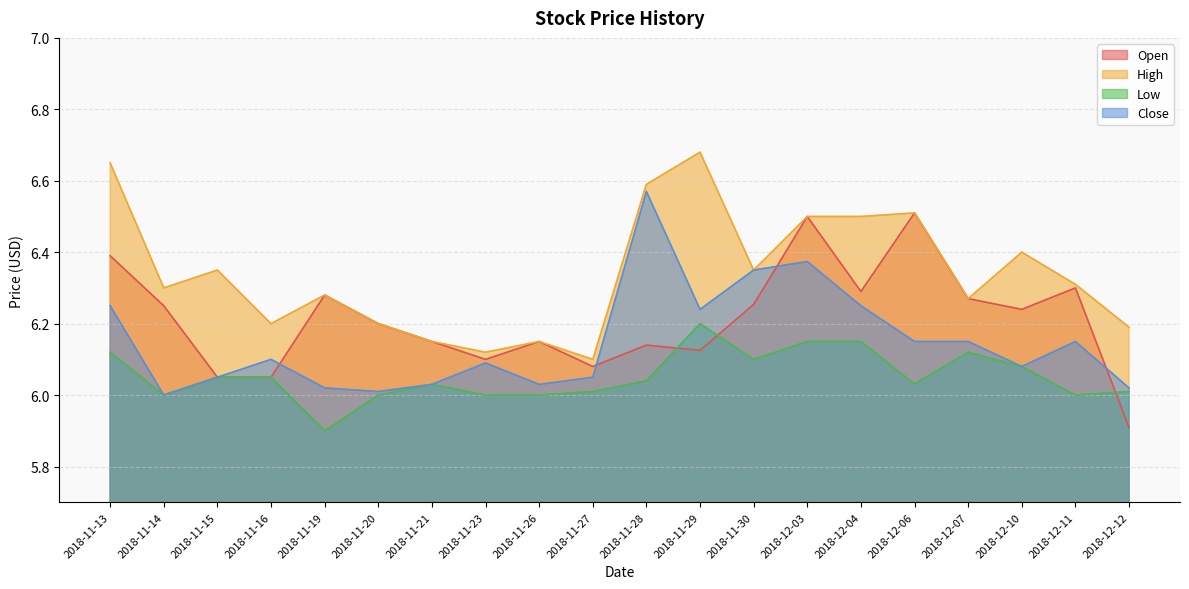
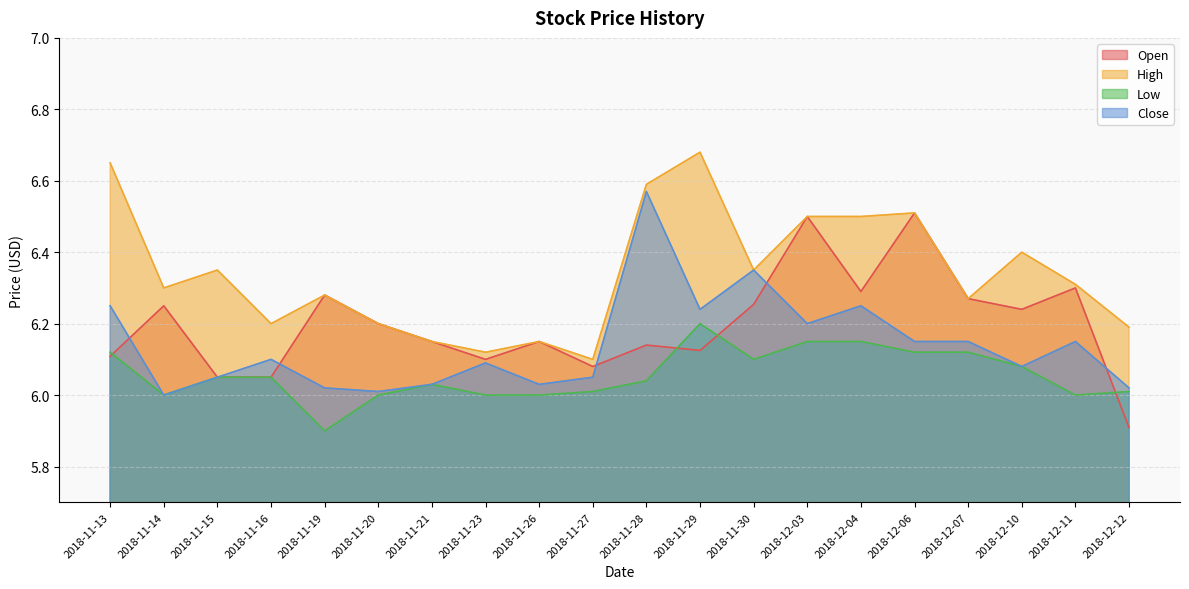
Open, 2018-11-13: 6.39 -> 6.11
Close, 2018-12-03: 6.37 -> 6.20
Low, 2018-12-06: 6.03 -> 6.12
